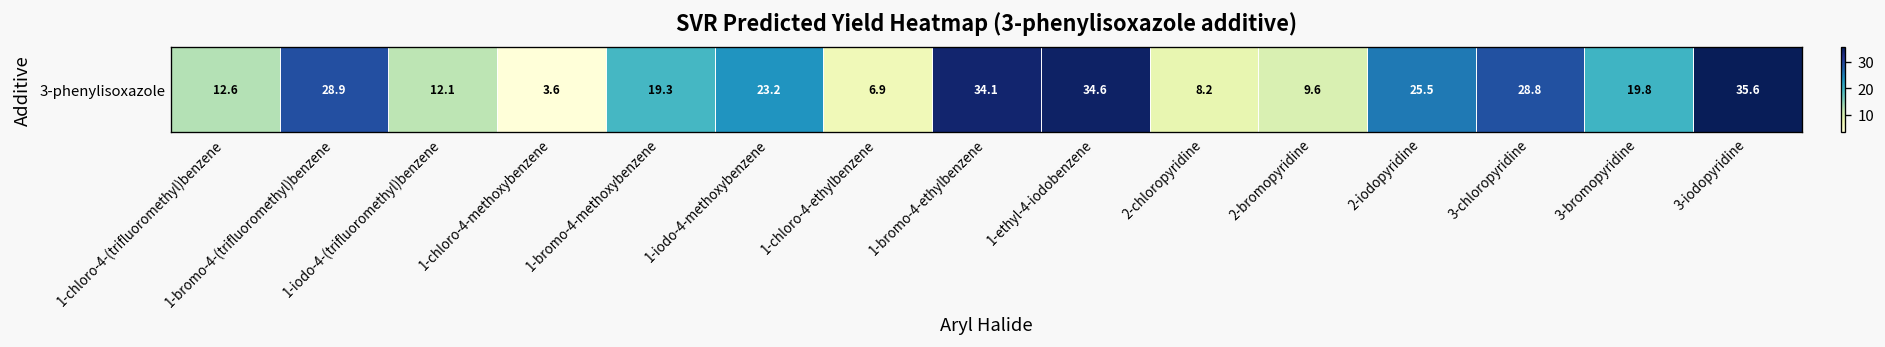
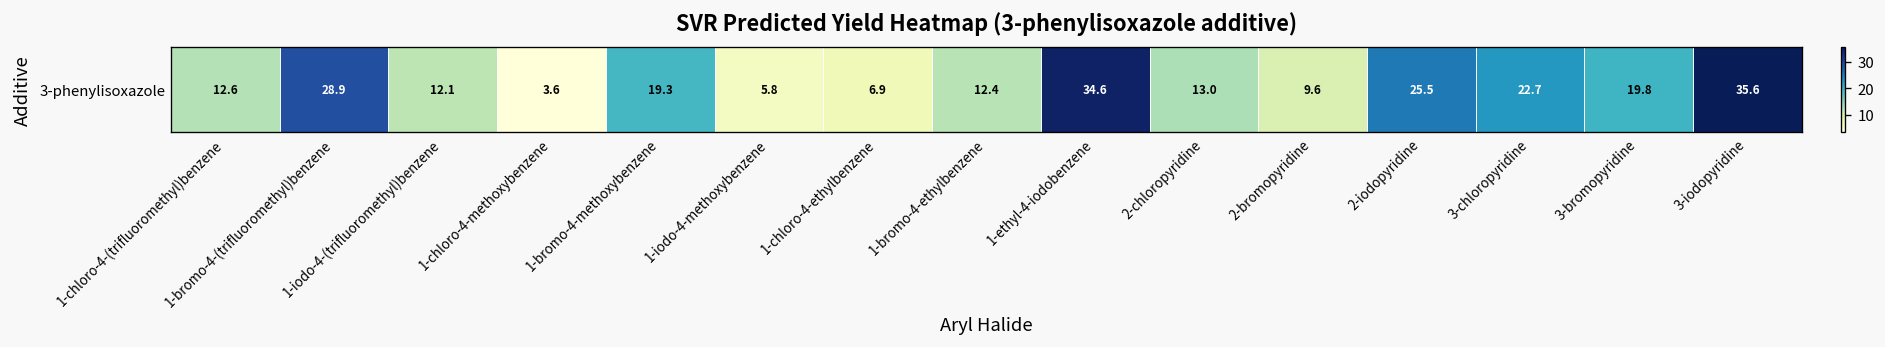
3-phenylisoxazole, 1-iodo-4-methoxybenzene: 23.2 -> 5.8
3-phenylisoxazole, 1-bromo-4-ethylbenzene: 34.1 -> 12.4
3-phenylisoxazole, 2-chloropyridine: 8.2 -> 13.0
3-phenylisoxazole, 3-chloropyridine: 28.8 -> 22.7
